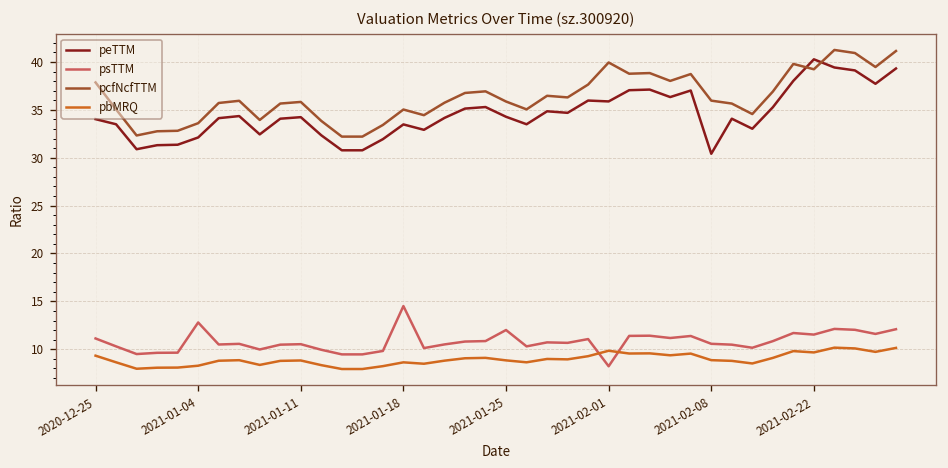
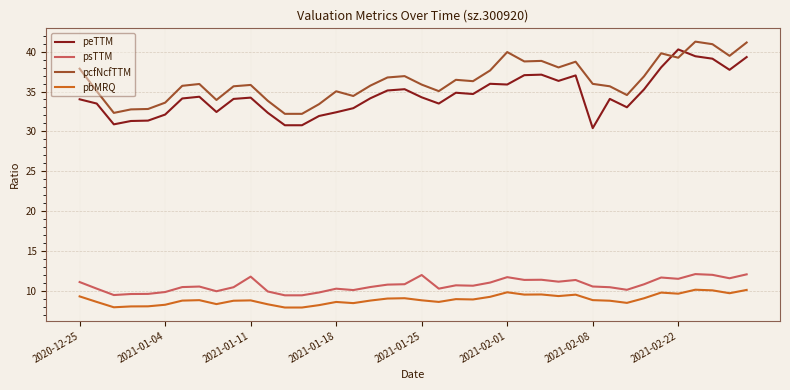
psTTM, 2021-01-04: 13 -> 10
psTTM, 2021-01-11: 11 -> 12
peTTM, 2021-01-18: 33 -> 32
psTTM, 2021-01-18: 15 -> 10
psTTM, 2021-02-01: 8 -> 12
